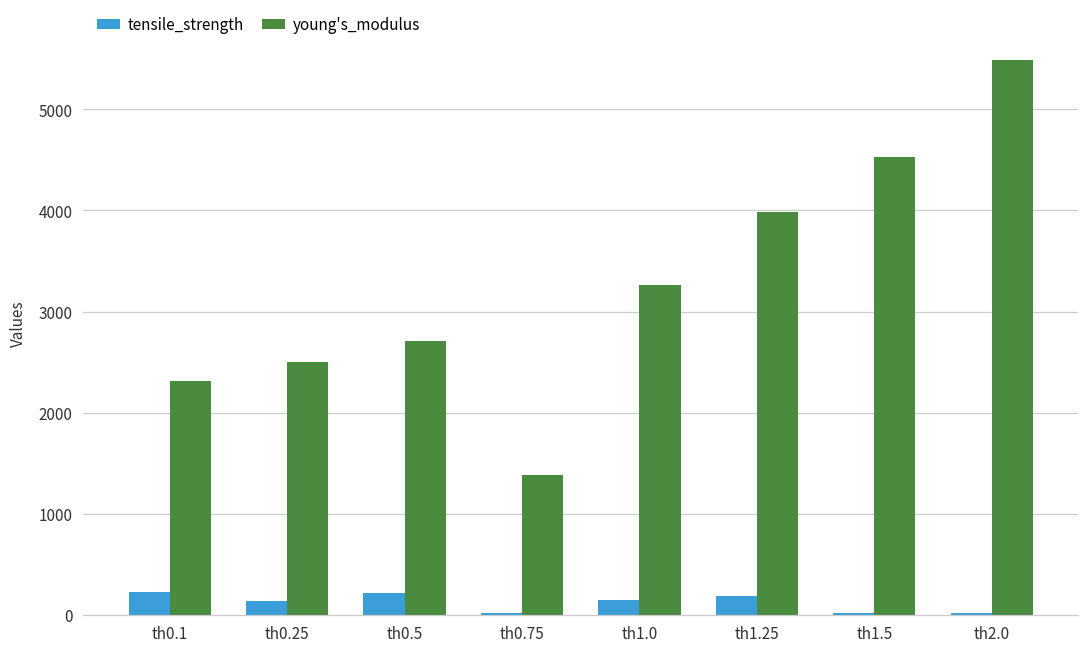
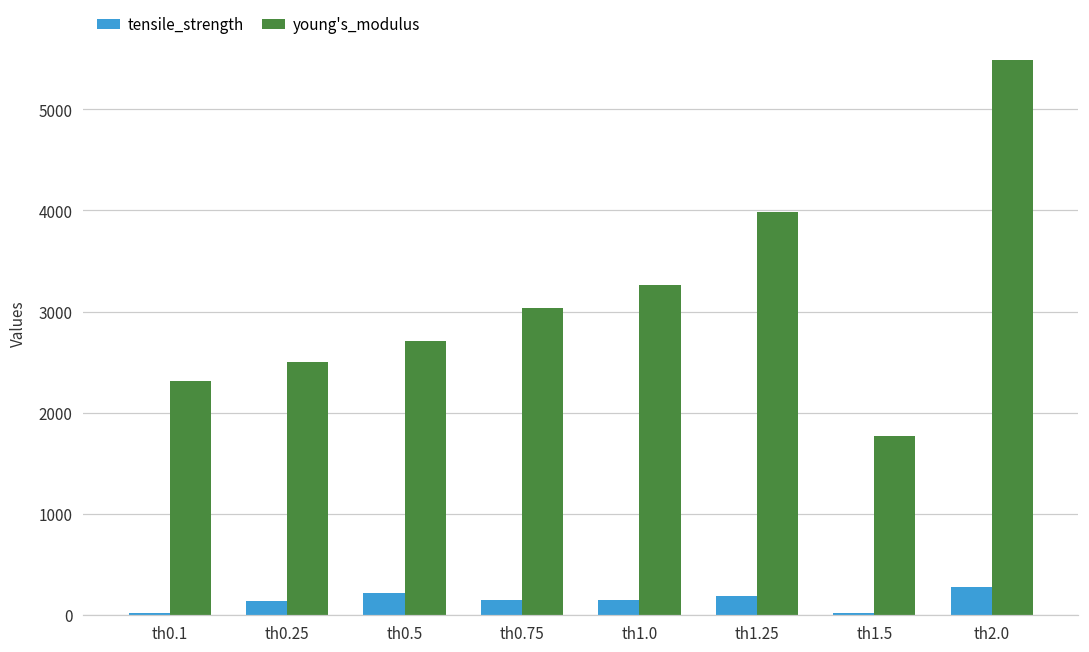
tensile_strength, th0.1: 200 -> 0
tensile_strength, th0.75: 0 -> 100
young's_modulus, th0.75: 1400 -> 3000
young's_modulus, th1.5: 4500 -> 1800
tensile_strength, th2.0: 0 -> 300
